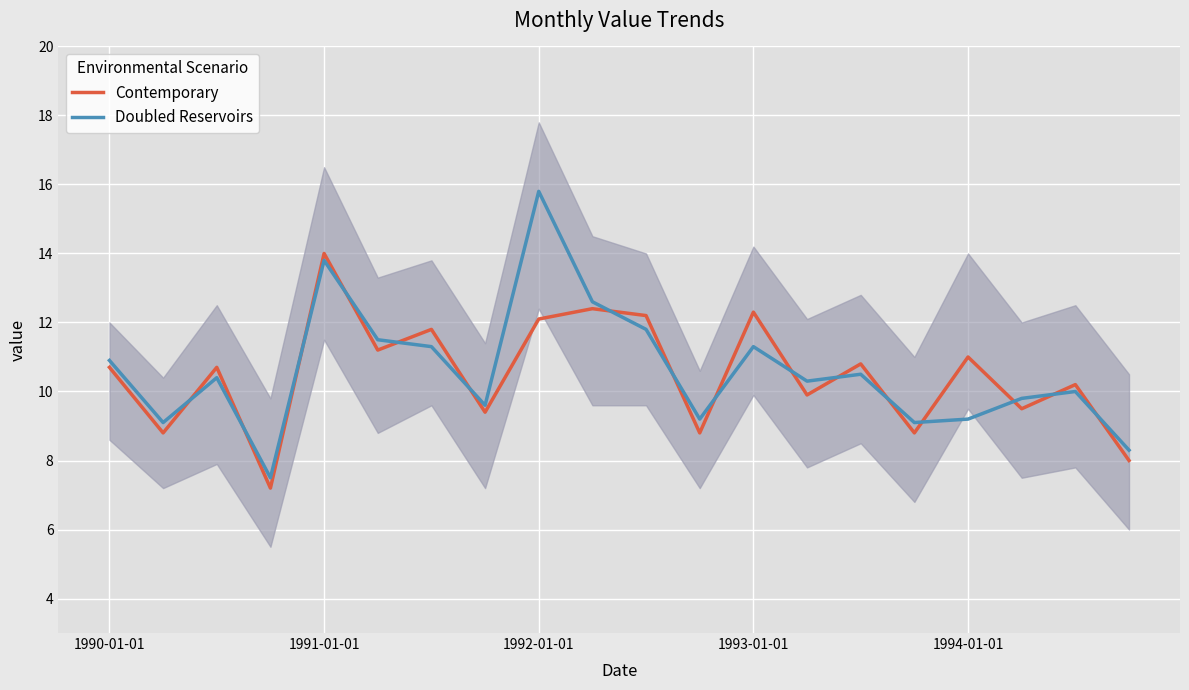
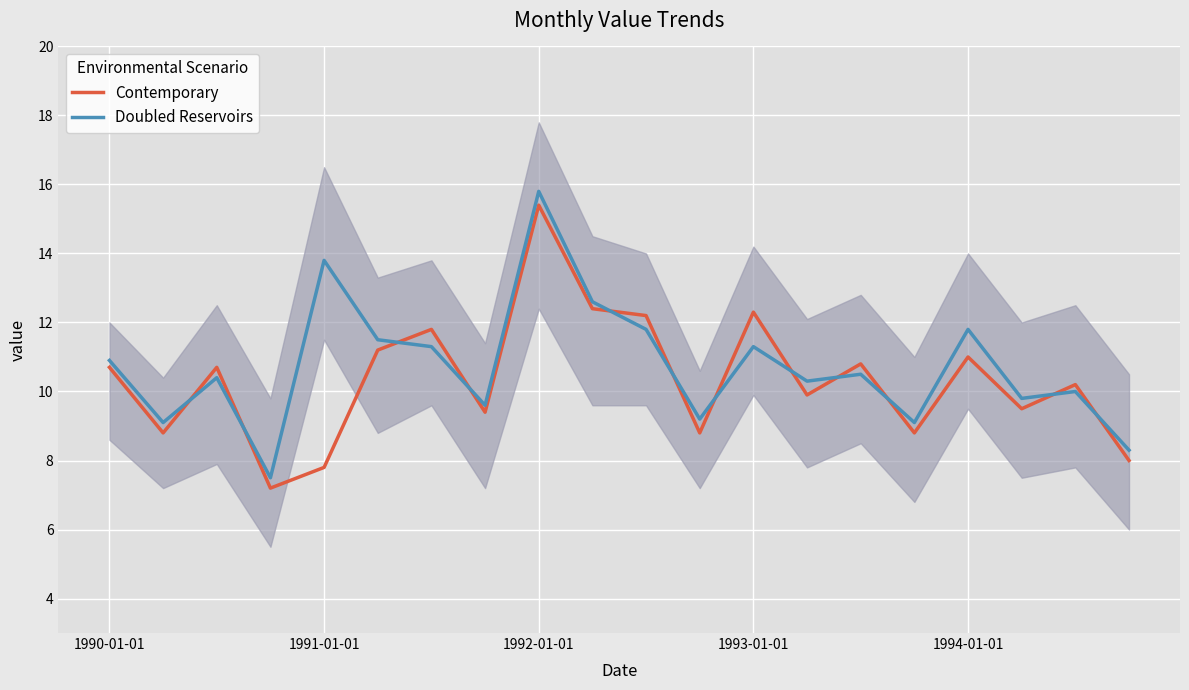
Contemporary, 1991-01-01: 14.0 -> 7.8
Contemporary, 1992-01-01: 12.1 -> 15.4
Doubled Reservoirs, 1994-01-01: 9.2 -> 11.8
